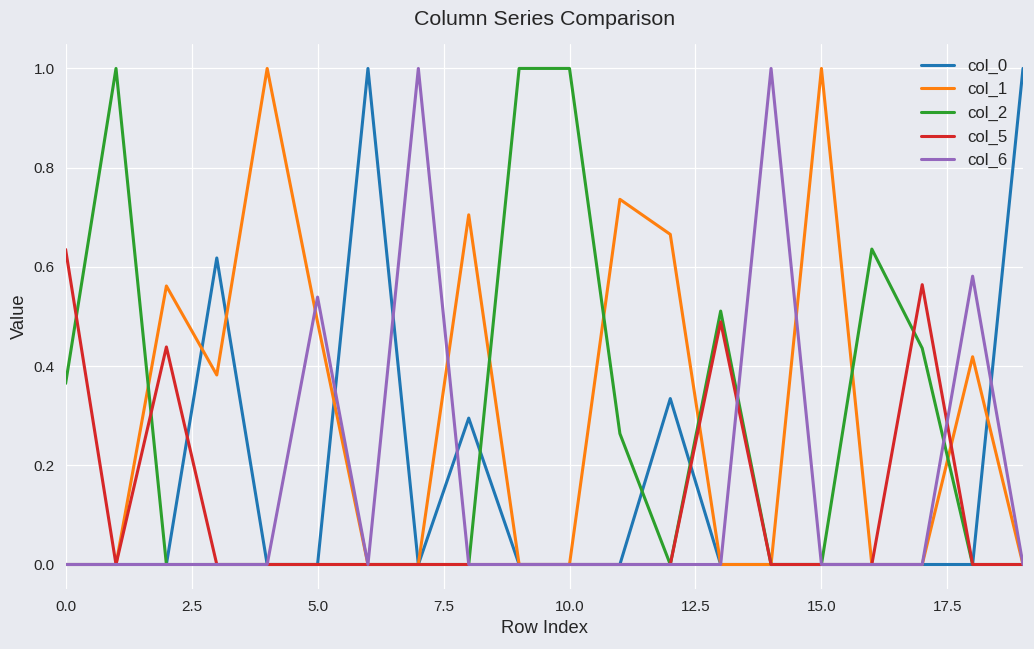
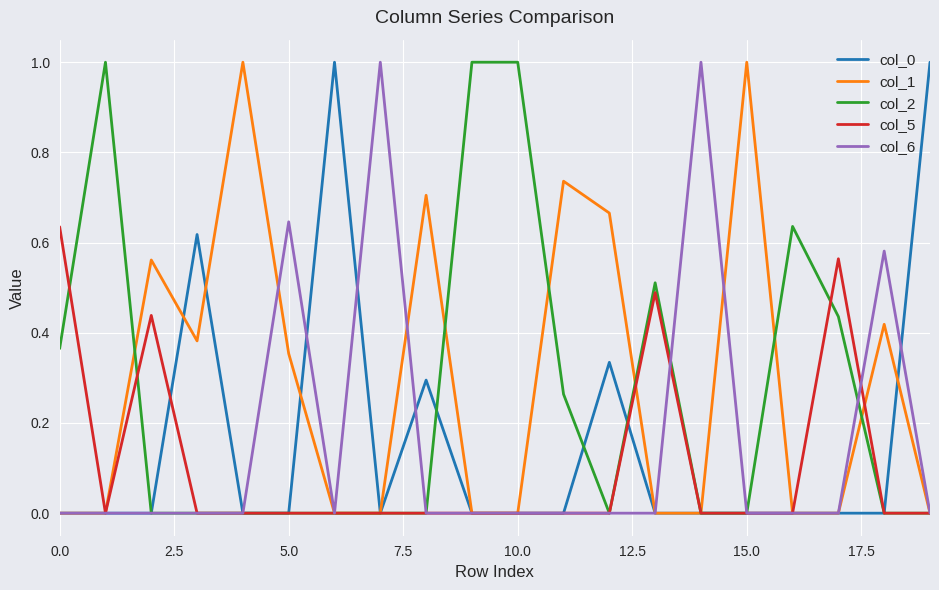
col_1, 5.0: 0.49 -> 0.35
col_6, 5.0: 0.54 -> 0.65
